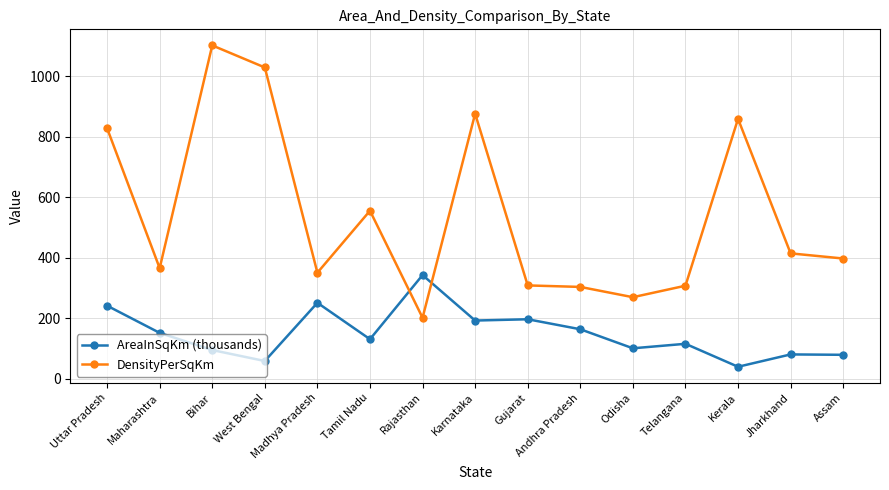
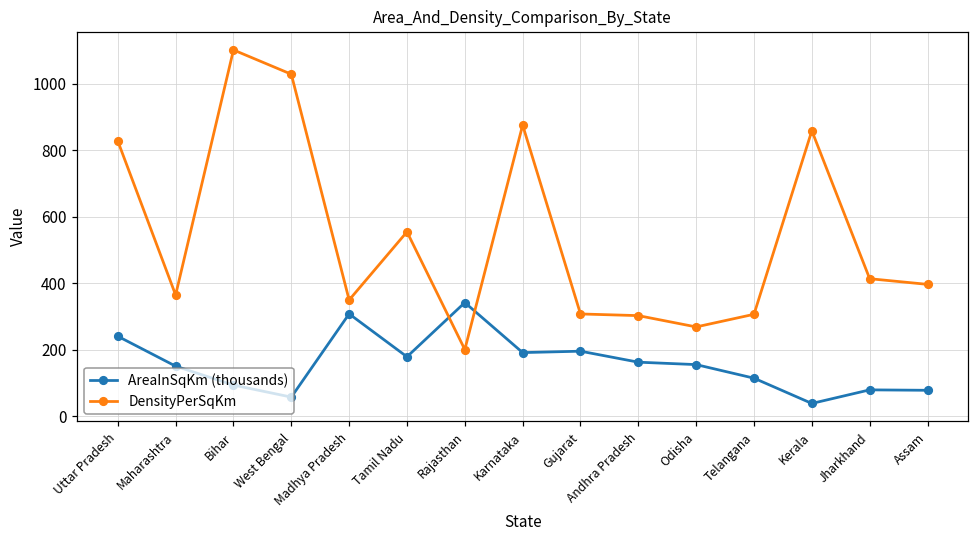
AreaInSqKm (thousands), Madhya Pradesh: 250 -> 310
AreaInSqKm (thousands), Tamil Nadu: 130 -> 180
AreaInSqKm (thousands), Odisha: 100 -> 160
